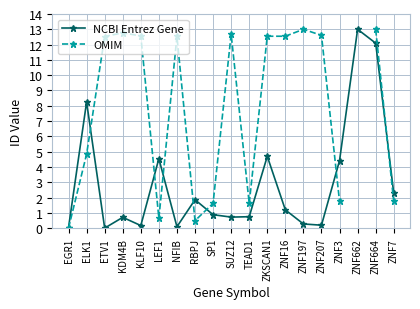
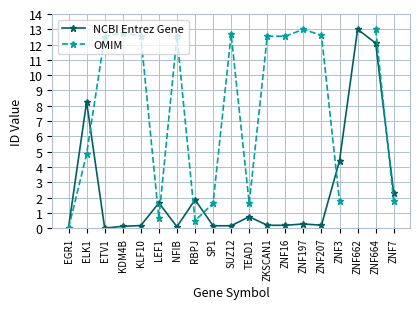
NCBI Entrez Gene, KDM4B: 0.7 -> 0.1
NCBI Entrez Gene, LEF1: 4.5 -> 1.6
NCBI Entrez Gene, SP1: 0.9 -> 0.2
NCBI Entrez Gene, SUZ12: 0.7 -> 0.2
NCBI Entrez Gene, ZKSCAN1: 4.7 -> 0.2
NCBI Entrez Gene, ZNF16: 1.2 -> 0.2
